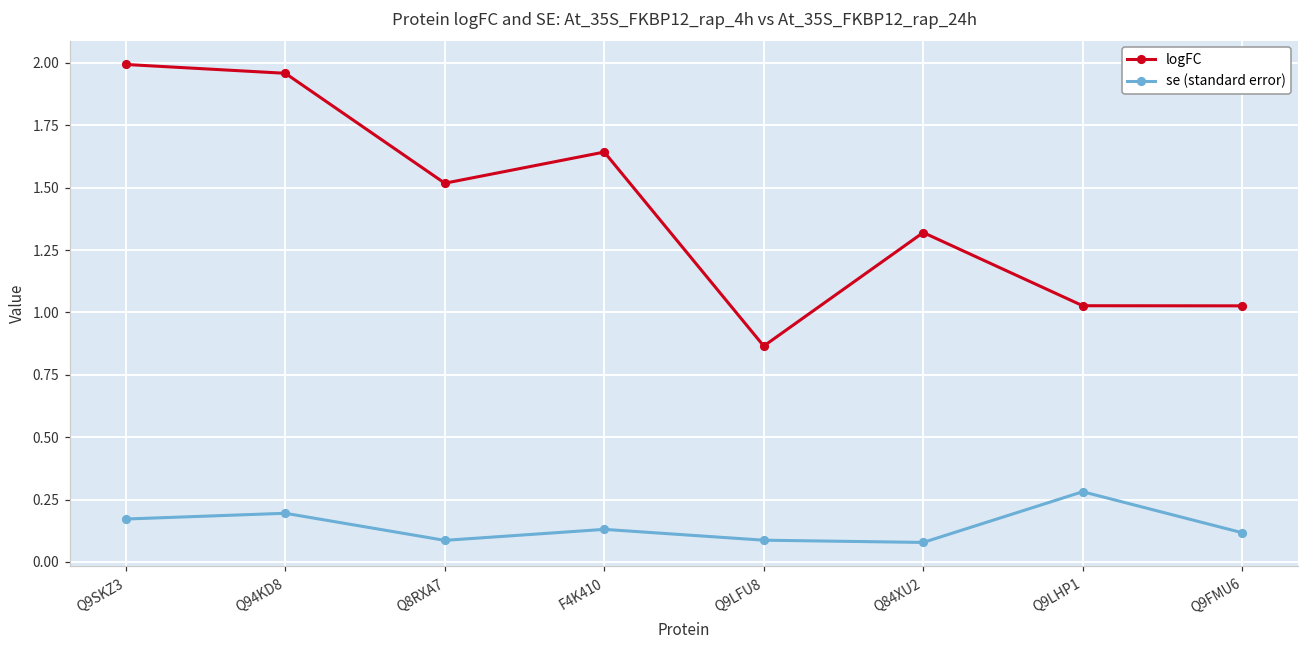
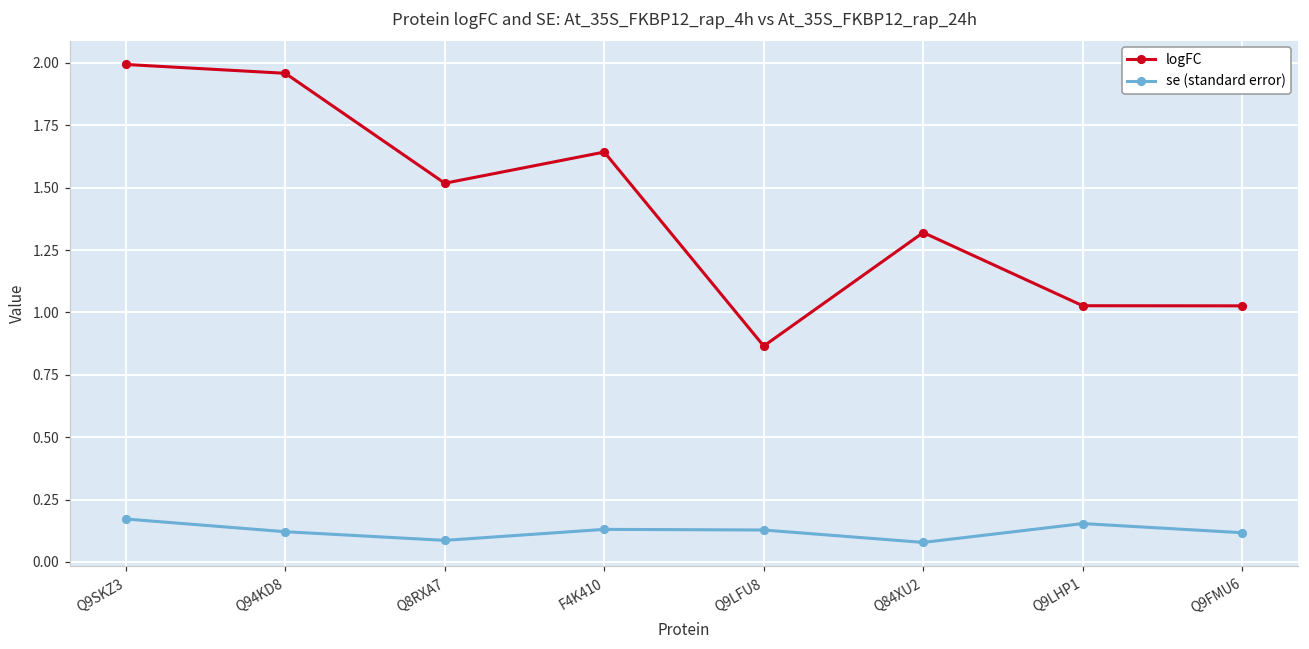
se (standard error), Q94KD8: 0.20 -> 0.12
se (standard error), Q9LFU8: 0.09 -> 0.13
se (standard error), Q9LHP1: 0.28 -> 0.15
